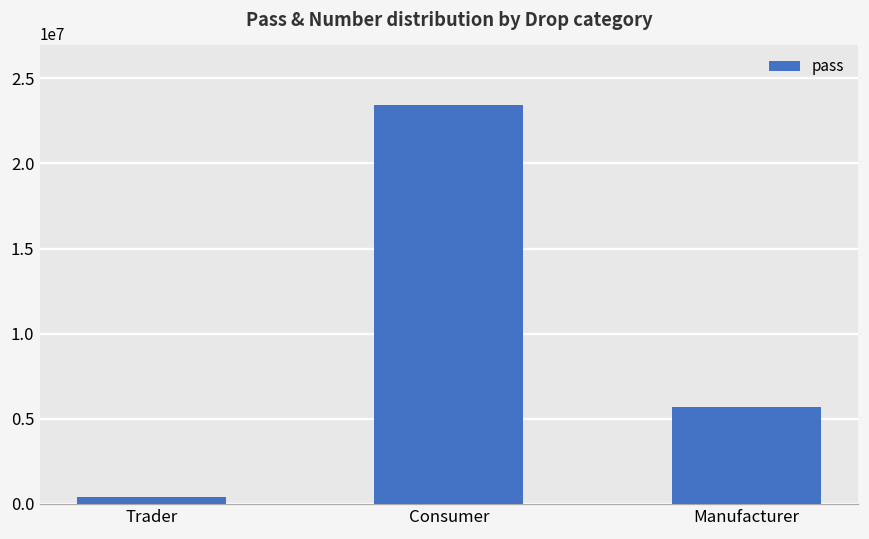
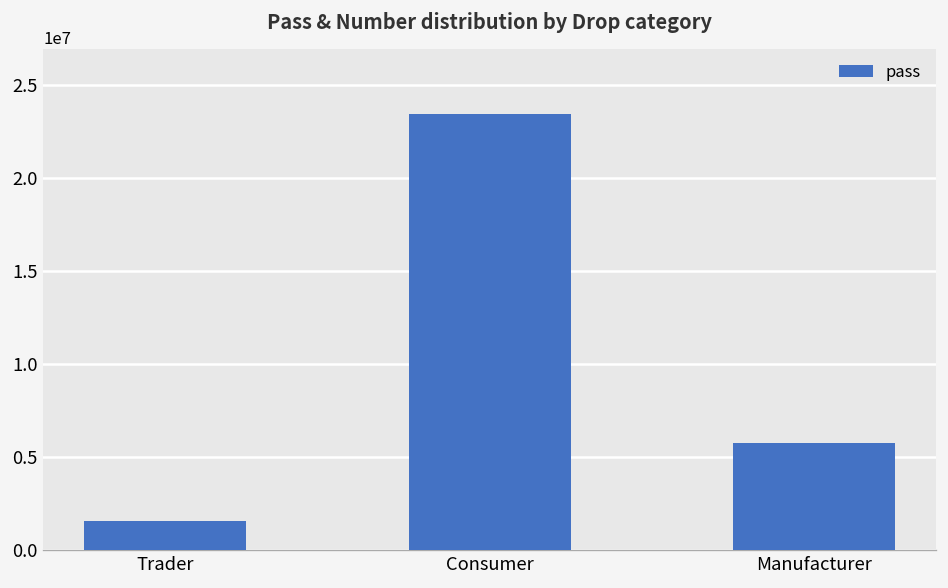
Trader: 400000 -> 1600000
